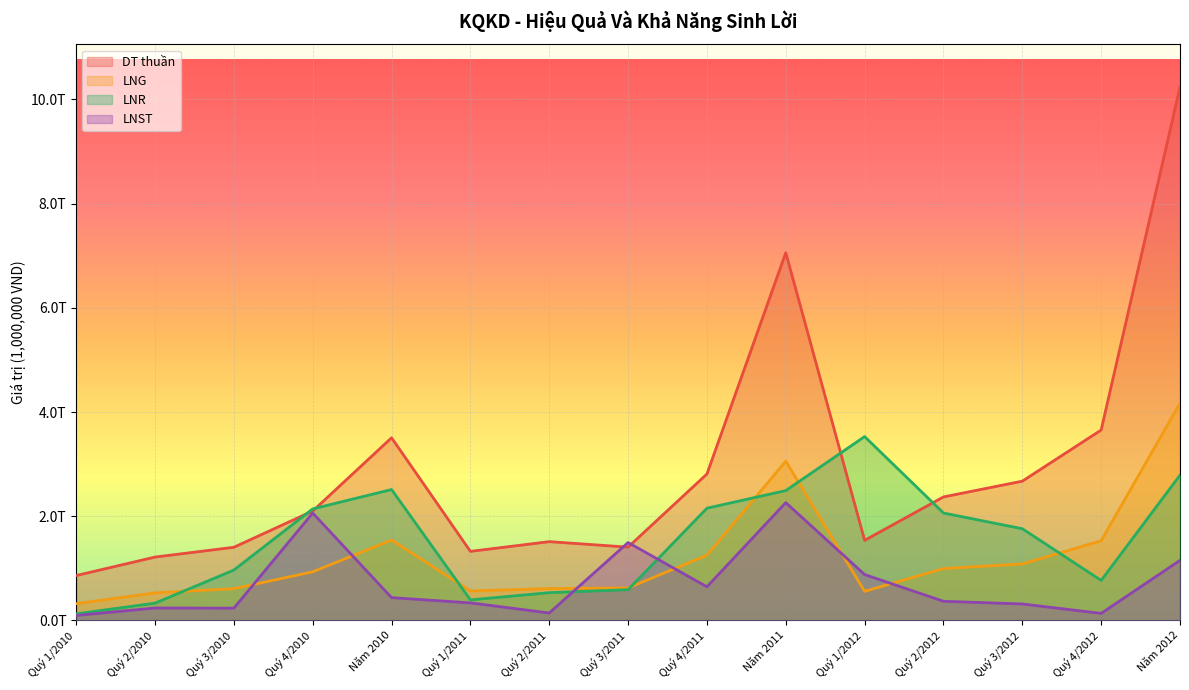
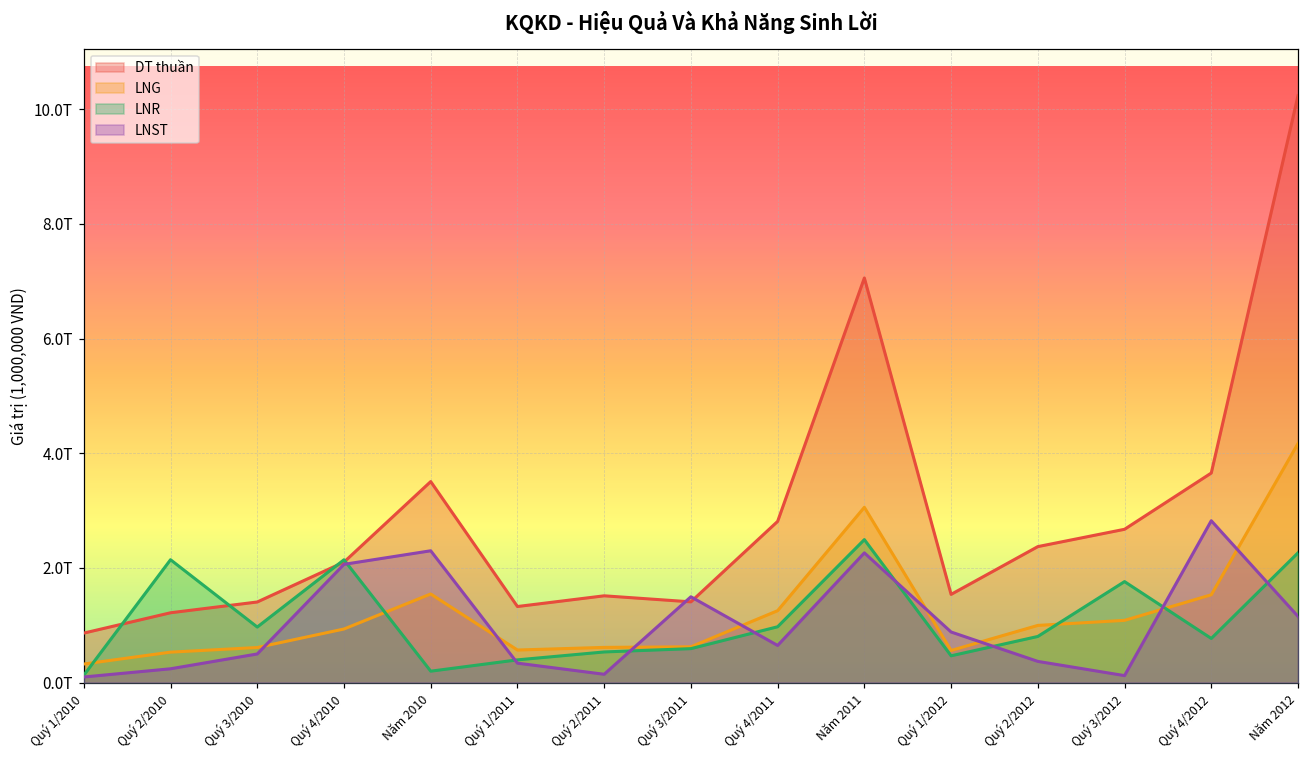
LNR, Quý 2/2010: 0.3T -> 2.1T
LNST, Quý 3/2010: 0.2T -> 0.5T
LNR, Năm 2010: 2.5T -> 0.2T
LNST, Năm 2010: 0.4T -> 2.3T
LNR, Quý 4/2011: 2.2T -> 1.0T
LNR, Quý 1/2012: 3.5T -> 0.5T
LNR, Quý 2/2012: 2.1T -> 0.8T
LNST, Quý 3/2012: 0.3T -> 0.1T
LNST, Quý 4/2012: 0.1T -> 2.8T
LNR, Năm 2012: 2.8T -> 2.3T
